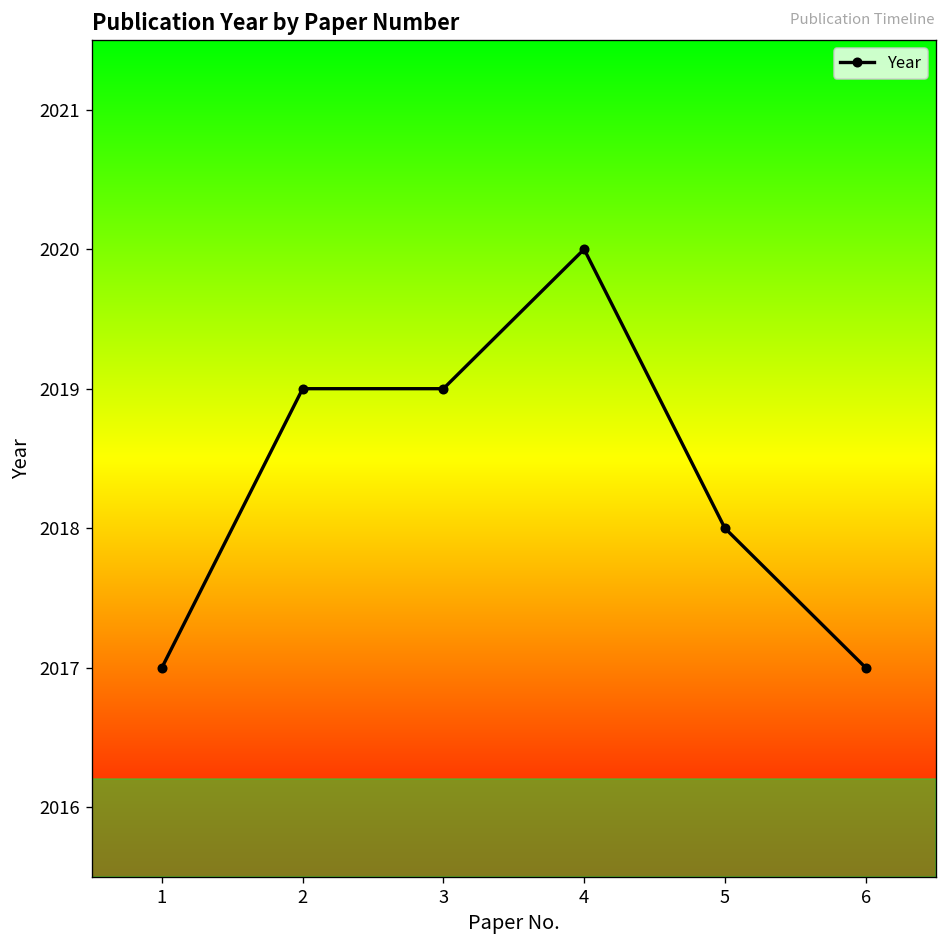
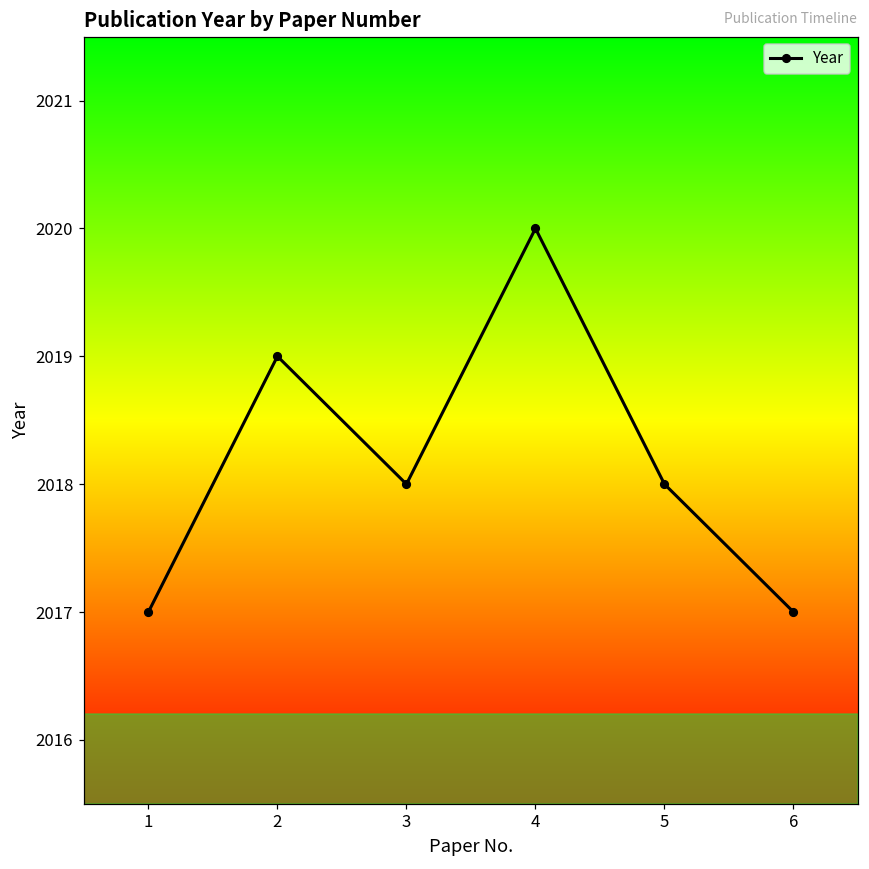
3: 2019 -> 2018
